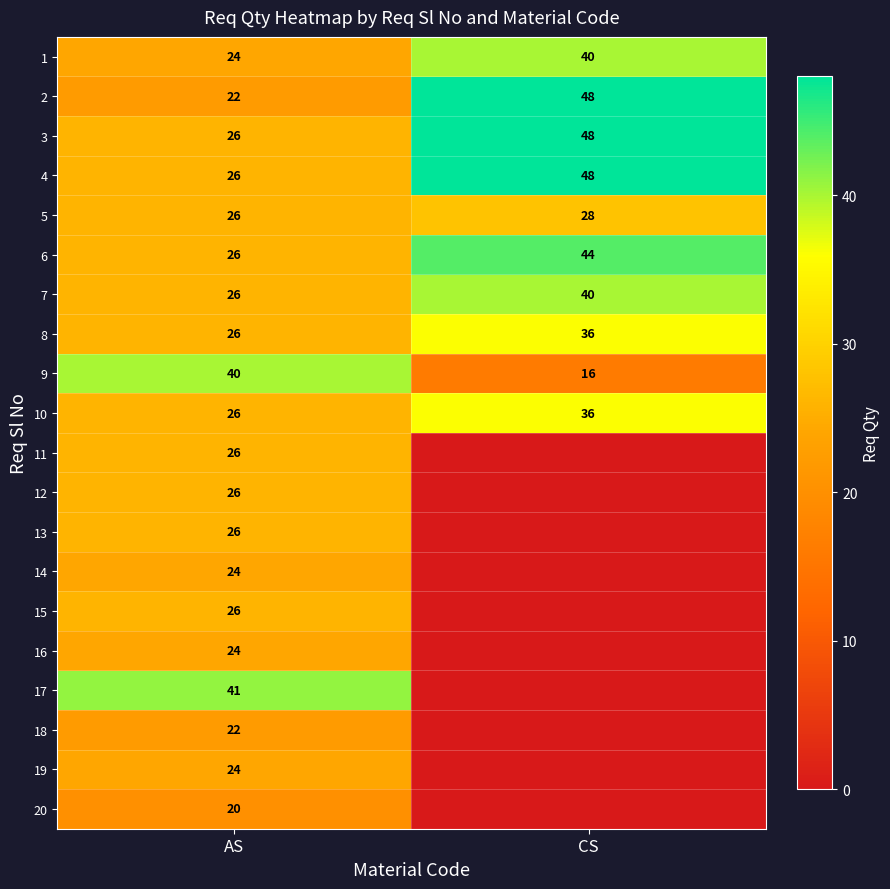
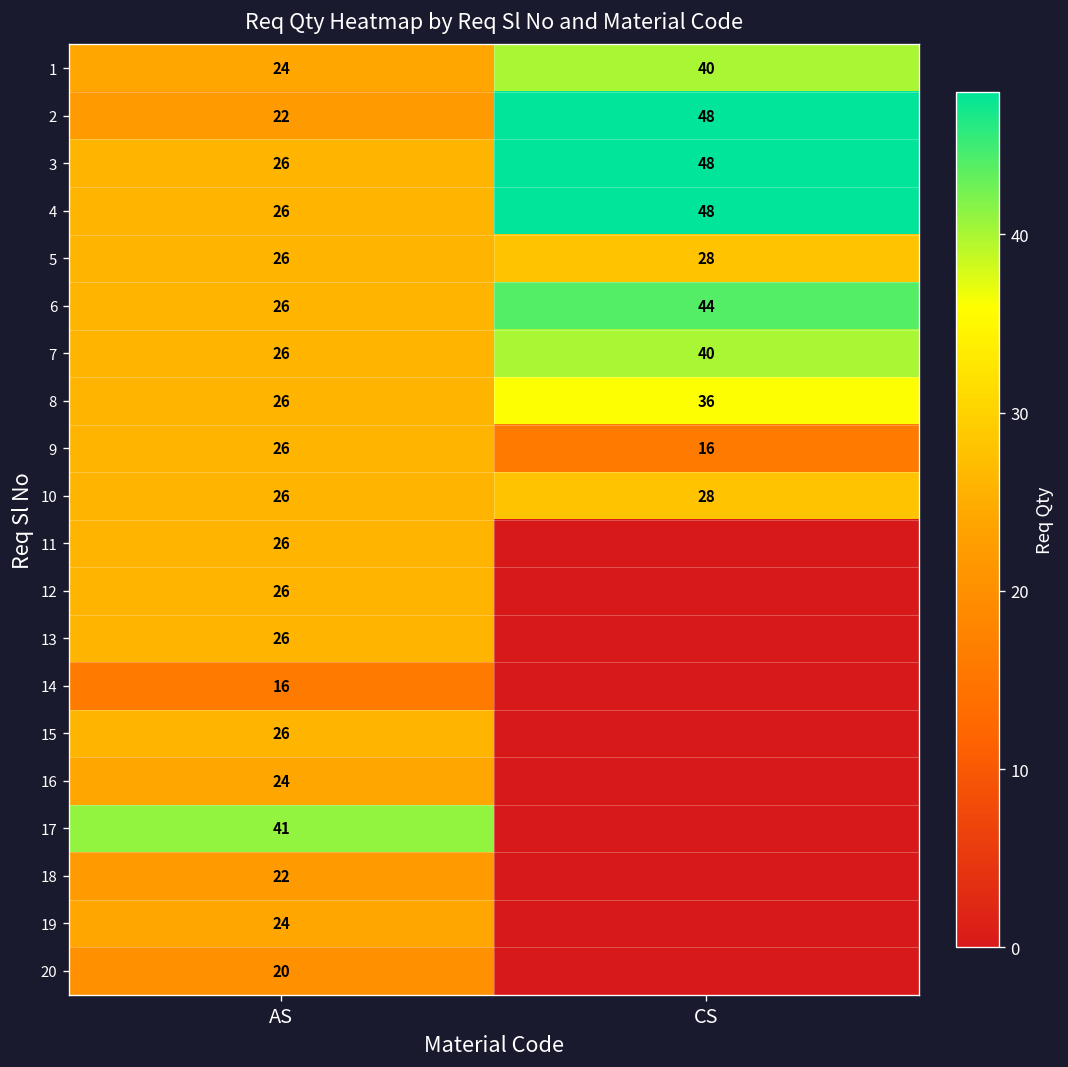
9, AS: 40 -> 26
10, CS: 36 -> 28
14, AS: 24 -> 16
